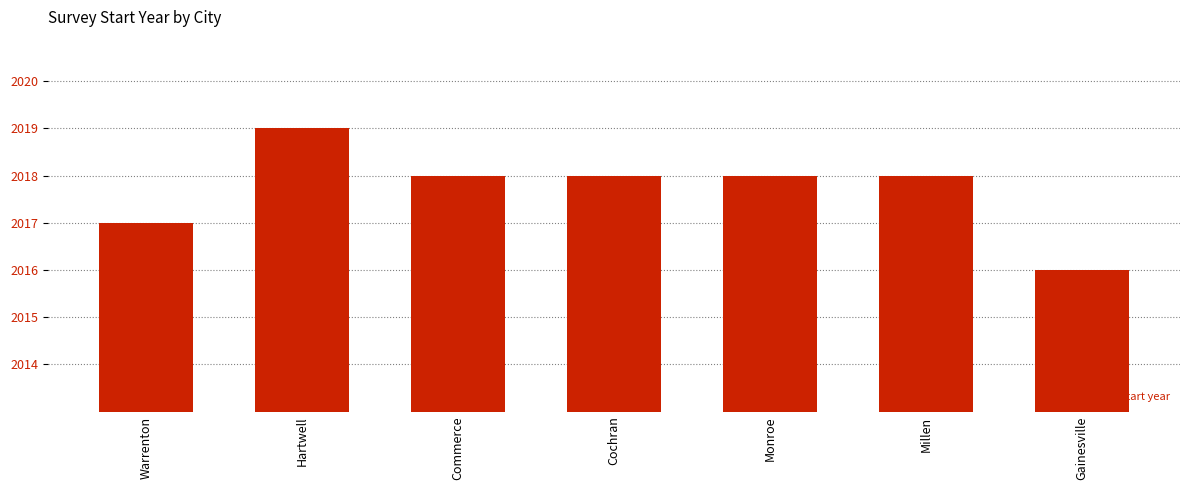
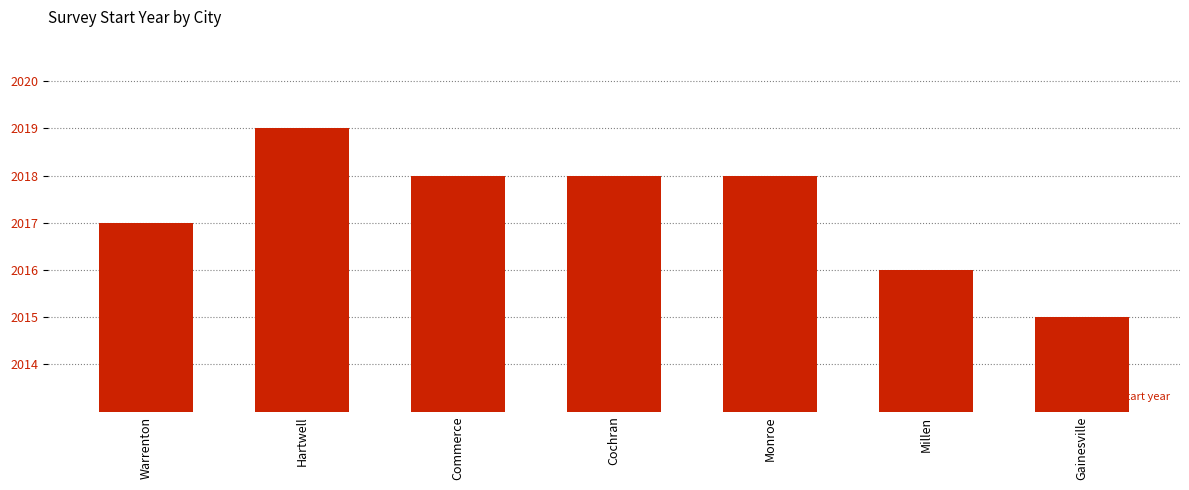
Millen: 2018 -> 2016
Gainesville: 2016 -> 2015
